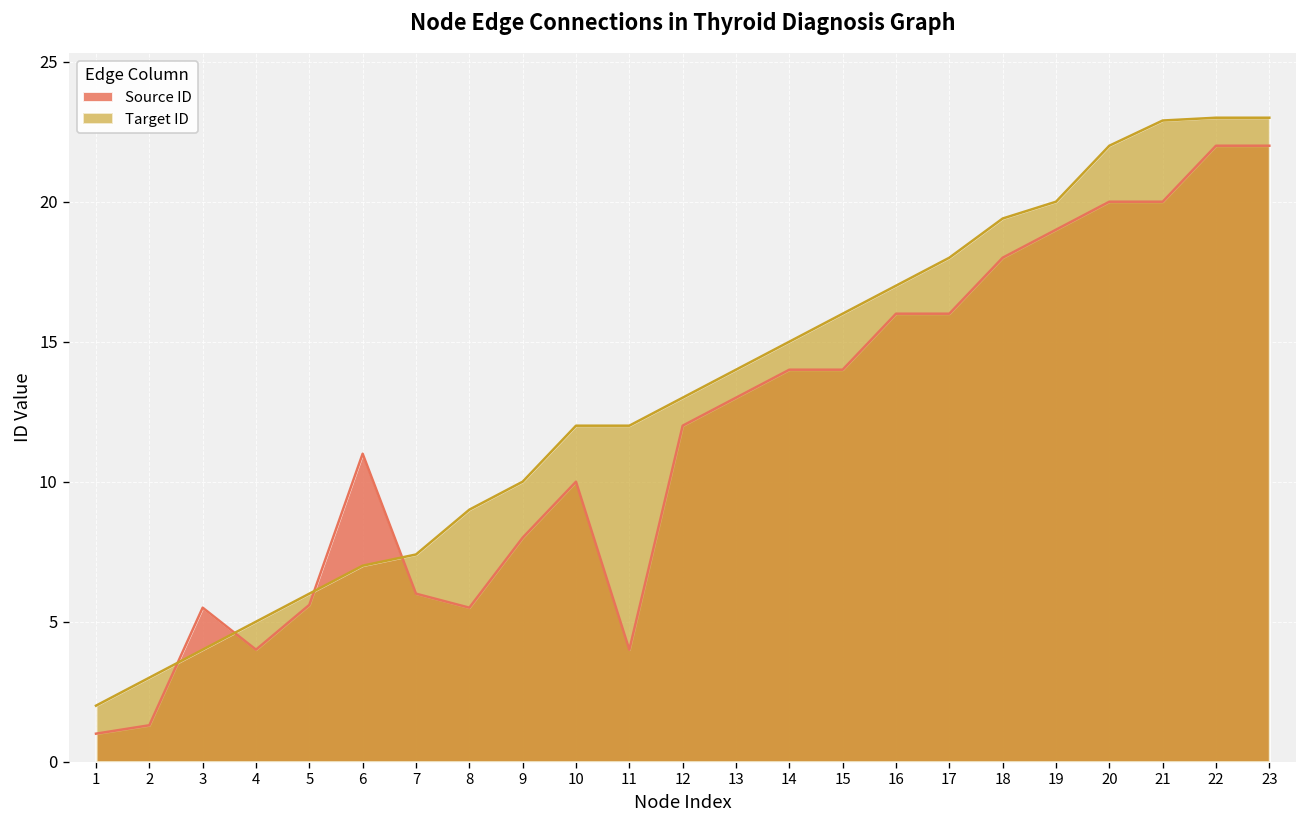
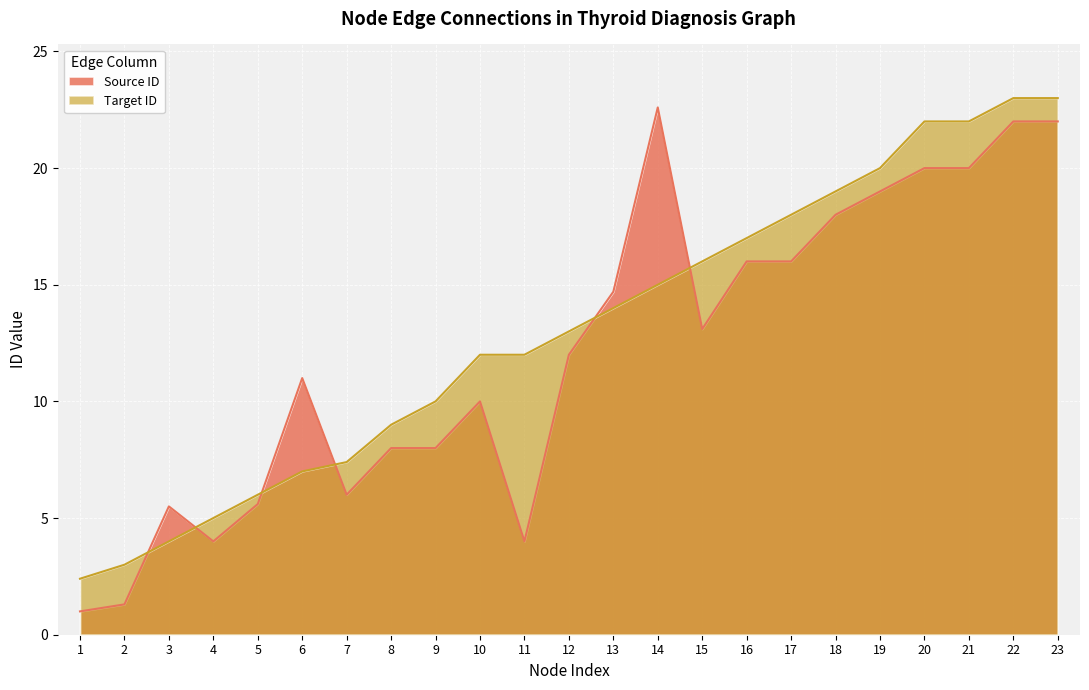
Target ID, 1: 2.0 -> 2.4
Source ID, 8: 5.5 -> 8.0
Source ID, 13: 13.0 -> 14.7
Source ID, 14: 14.0 -> 22.6
Source ID, 15: 14.0 -> 13.1
Target ID, 18: 19.4 -> 19.0
Target ID, 21: 22.9 -> 22.0
